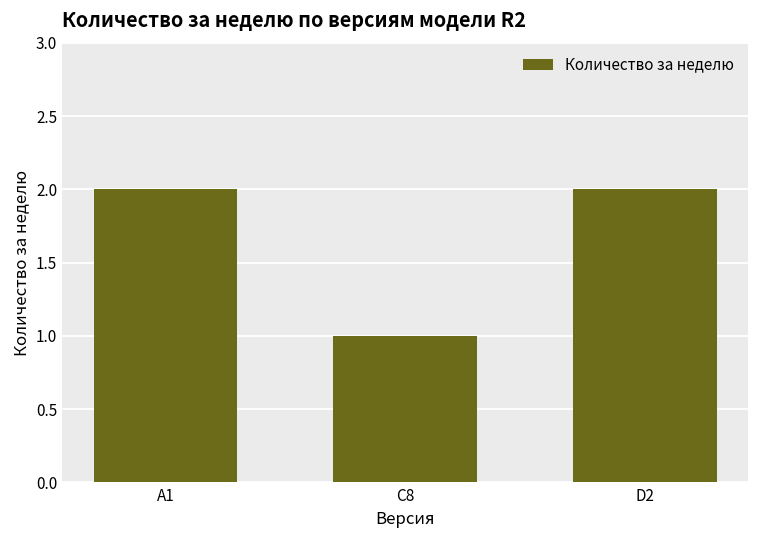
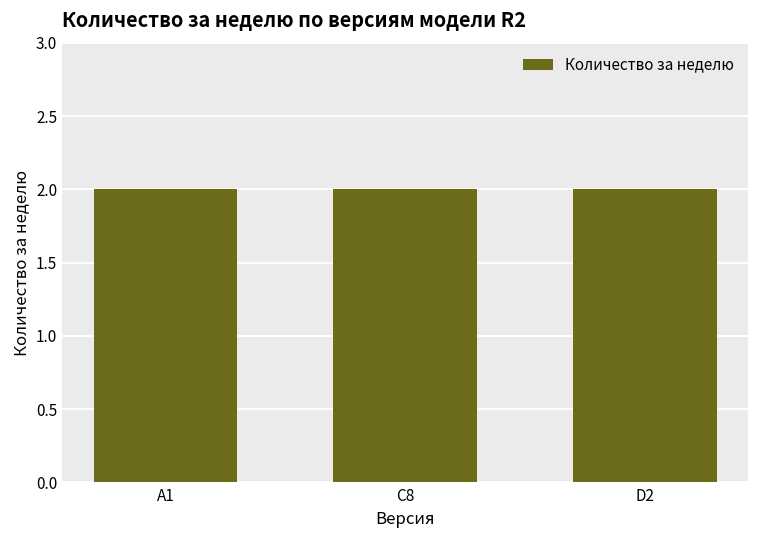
C8: 1 -> 2
